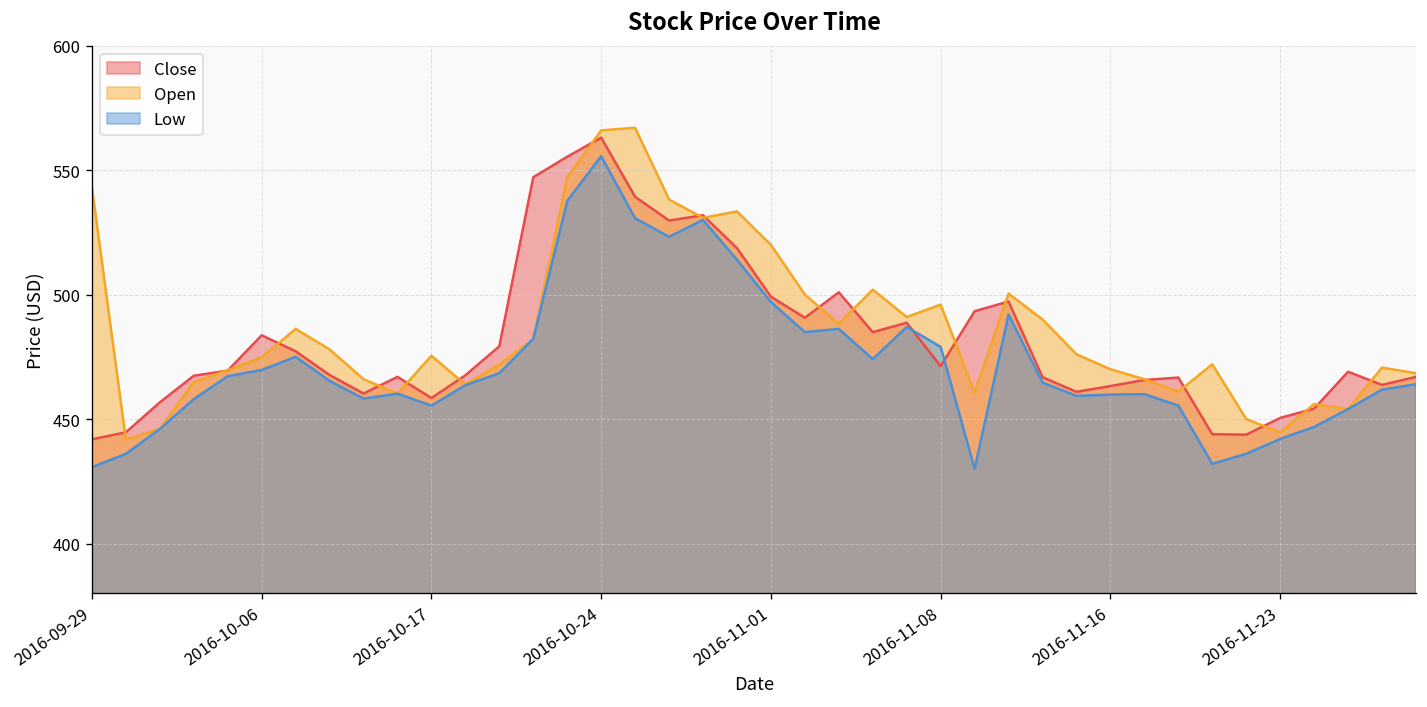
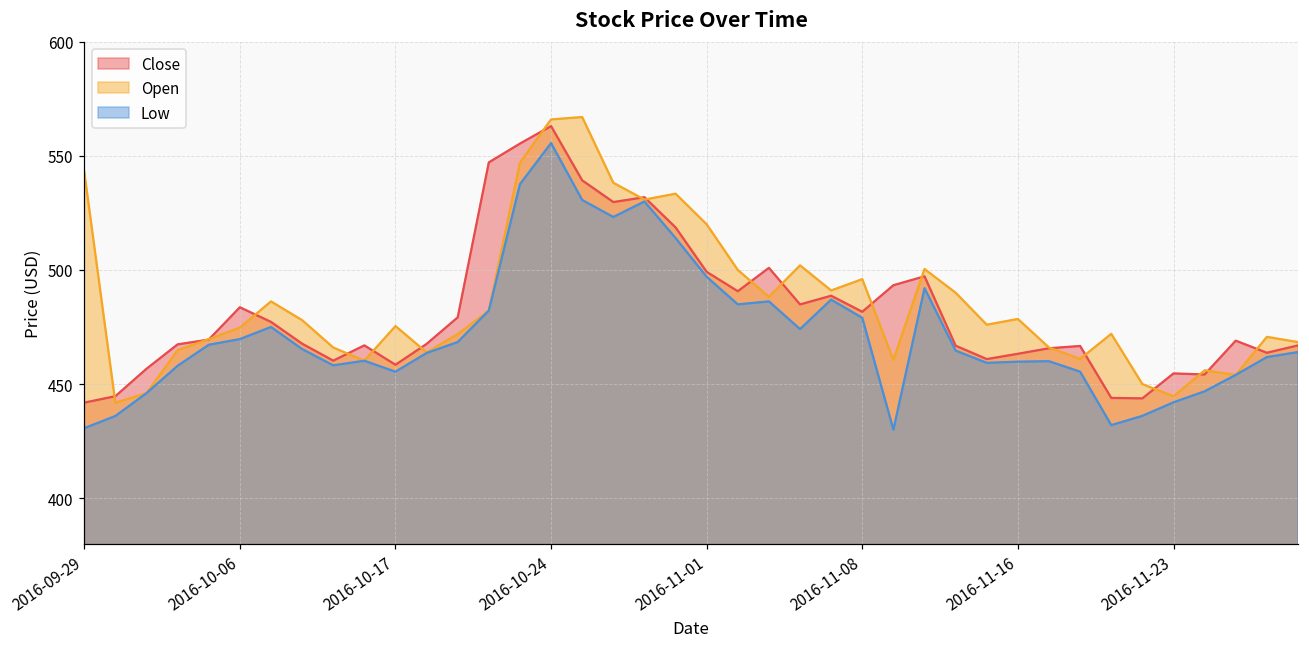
Close, 2016-11-08: 471 -> 482
Open, 2016-11-16: 470 -> 479
Close, 2016-11-23: 450 -> 455
